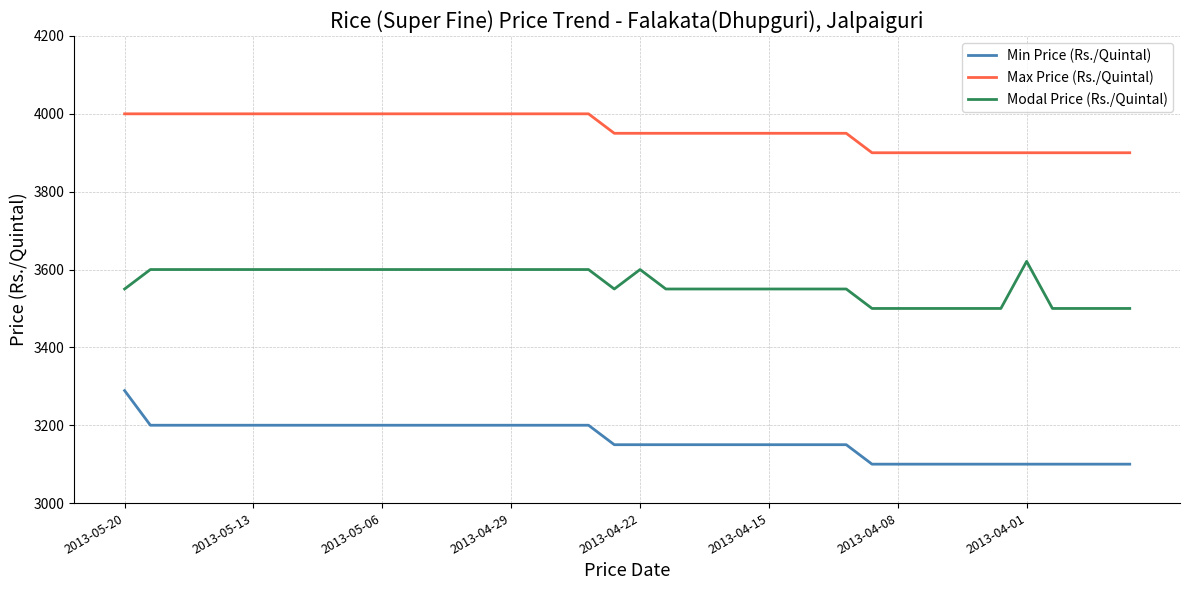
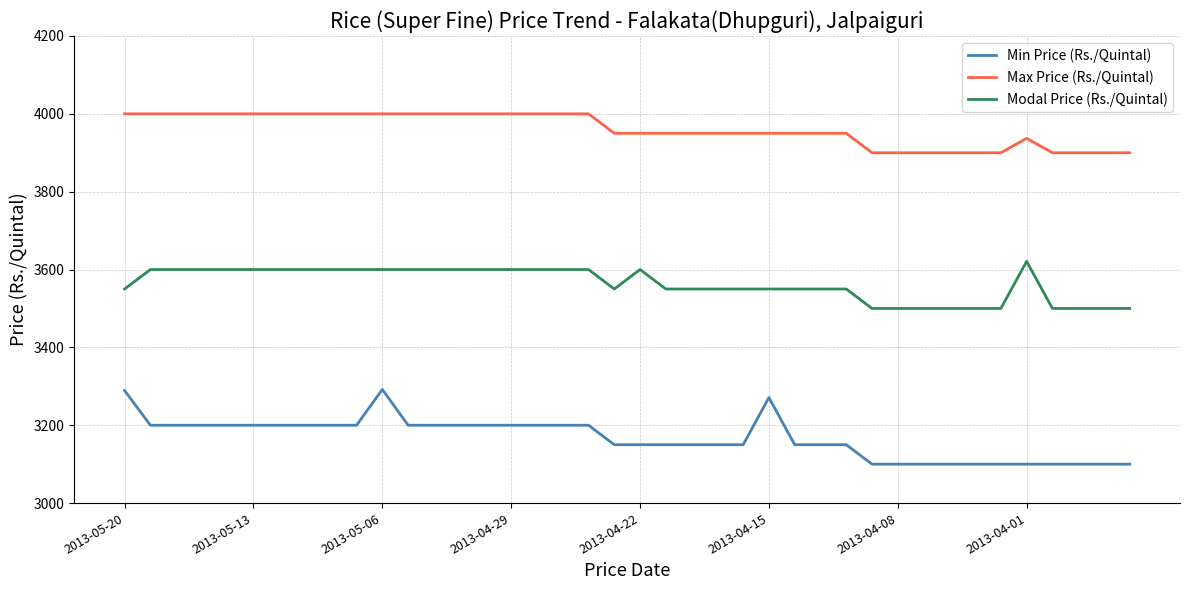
Min Price (Rs./Quintal), 2013-05-06: 3200 -> 3290
Min Price (Rs./Quintal), 2013-04-15: 3150 -> 3270
Max Price (Rs./Quintal), 2013-04-01: 3900 -> 3940
